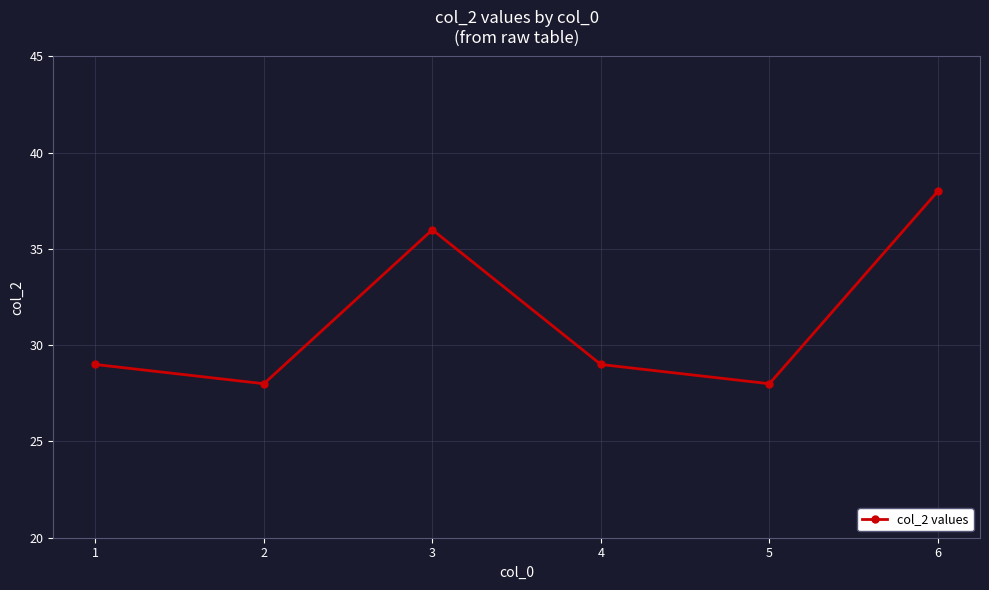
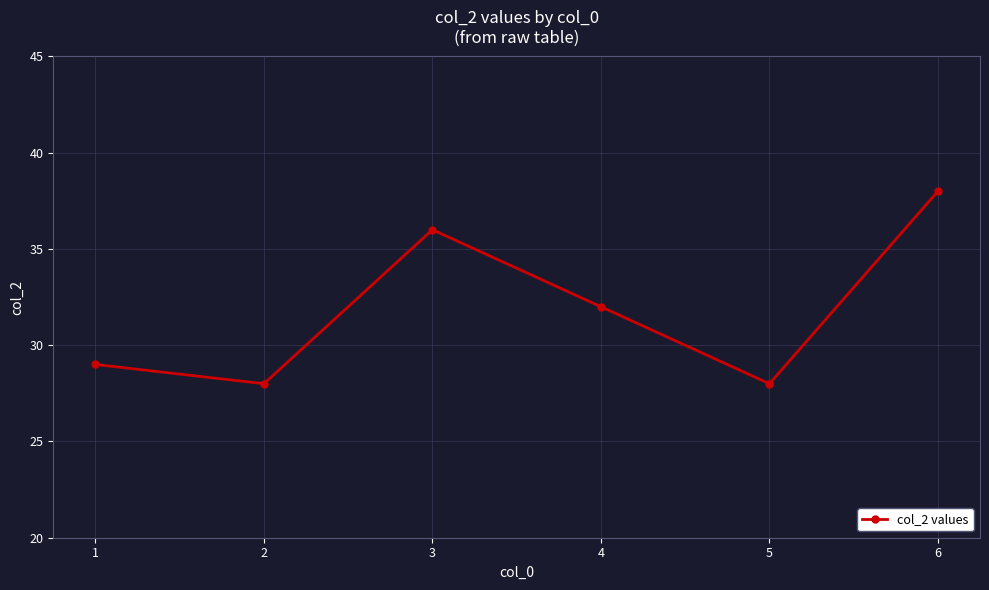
4: 29 -> 32
